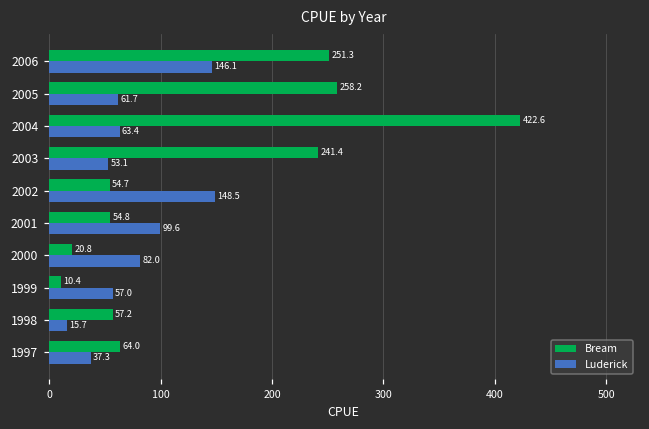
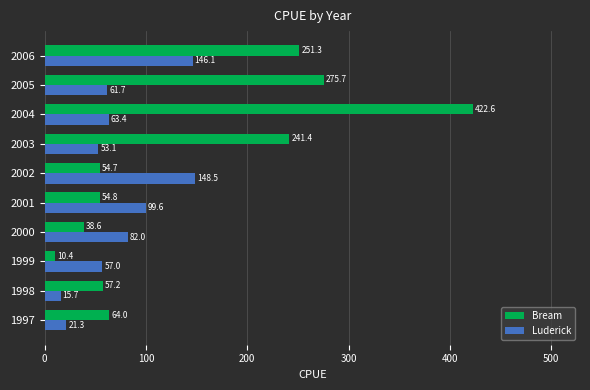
Bream, 2005: 258.2 -> 275.7
Bream, 2000: 20.8 -> 38.6
Luderick, 1997: 37.3 -> 21.3
